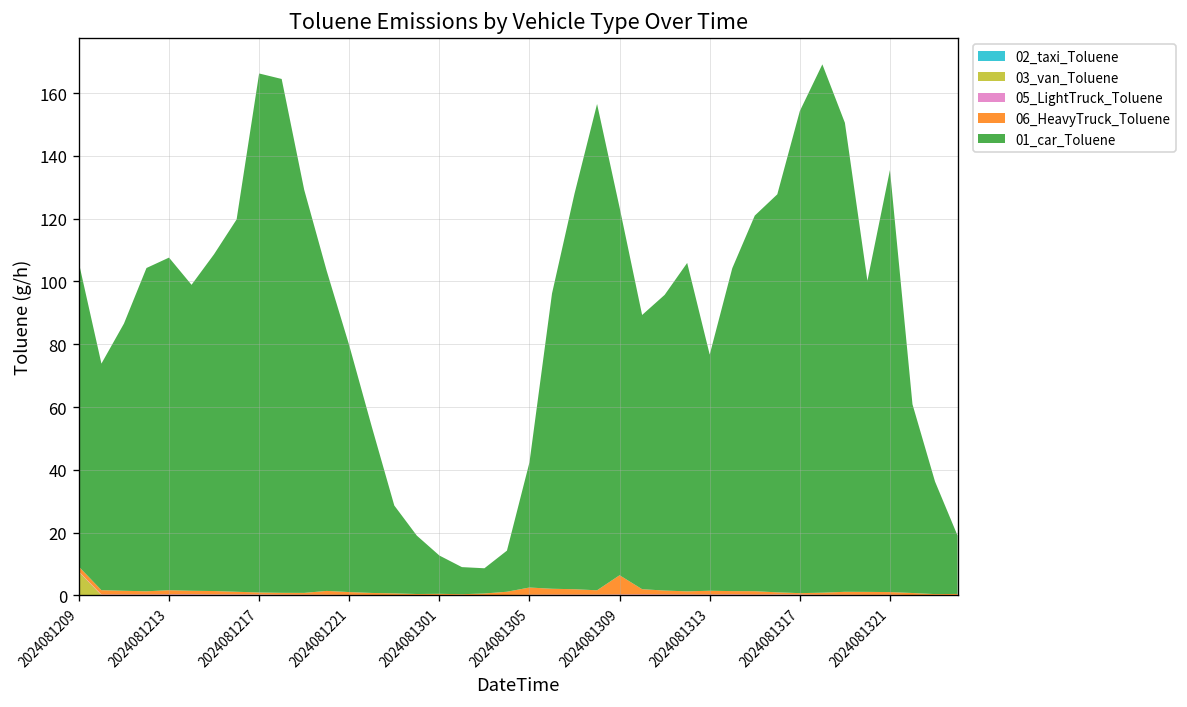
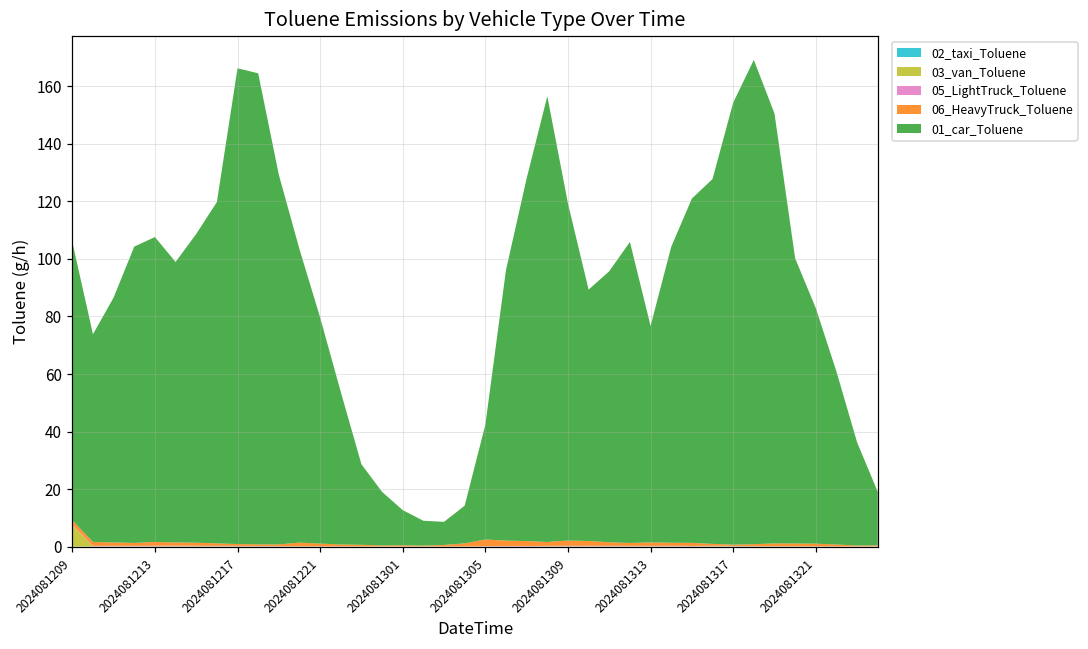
06_HeavyTruck_Toluene, 2024081309: 6 -> 2
01_car_Toluene, 2024081321: 134 -> 82
